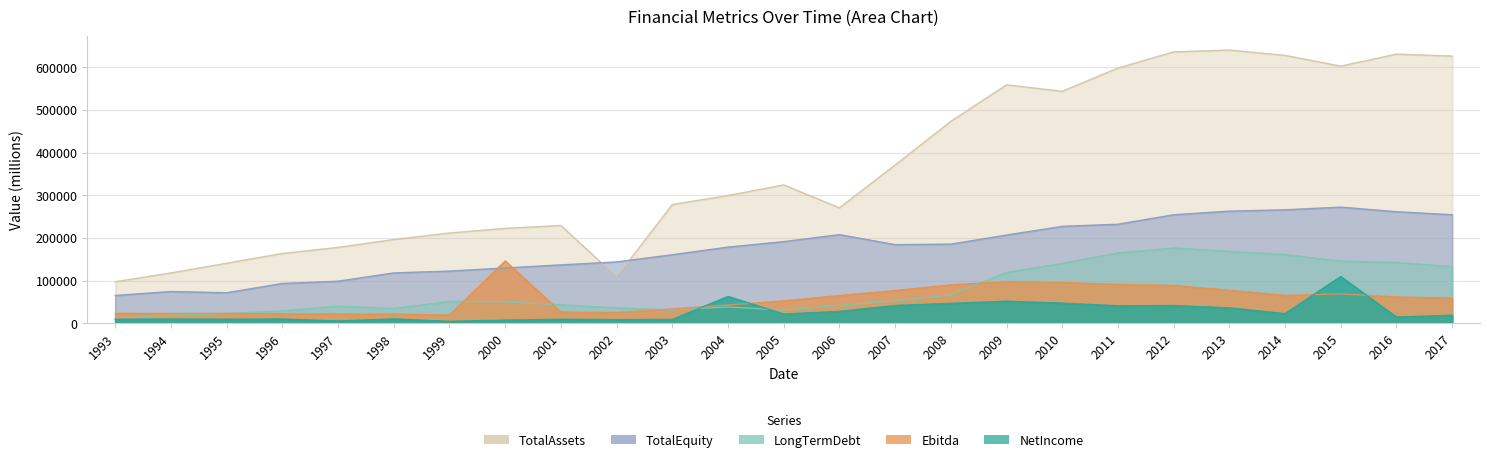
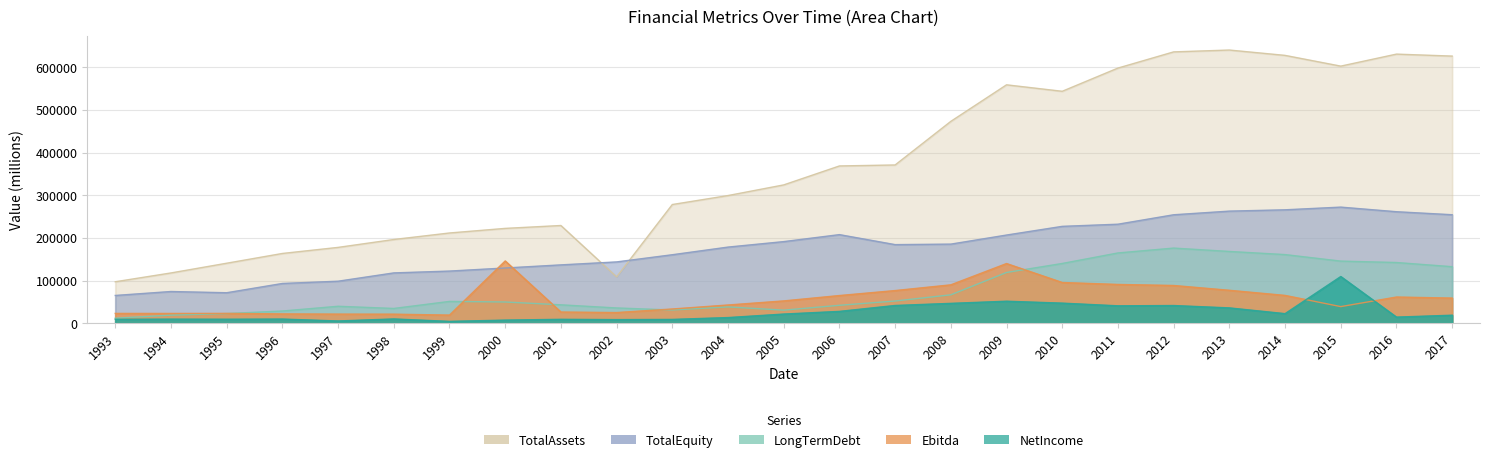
NetIncome, 2004: 60000 -> 10000
TotalAssets, 2006: 270000 -> 370000
Ebitda, 2009: 100000 -> 140000
Ebitda, 2015: 70000 -> 40000
